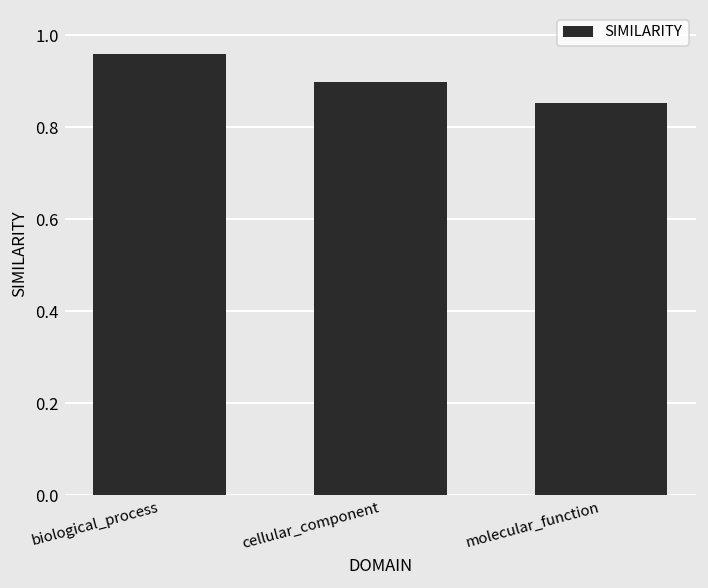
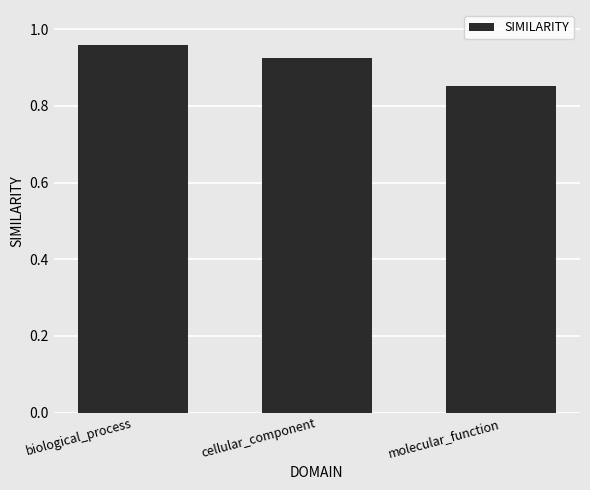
cellular_component: 0.90 -> 0.93
